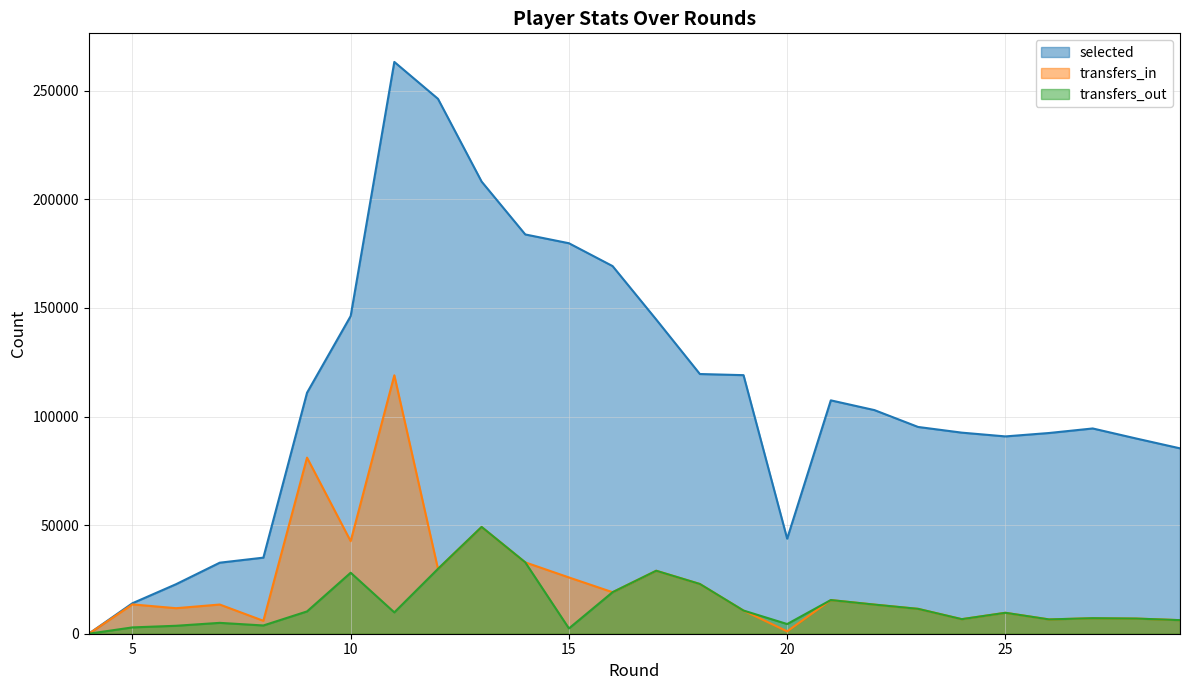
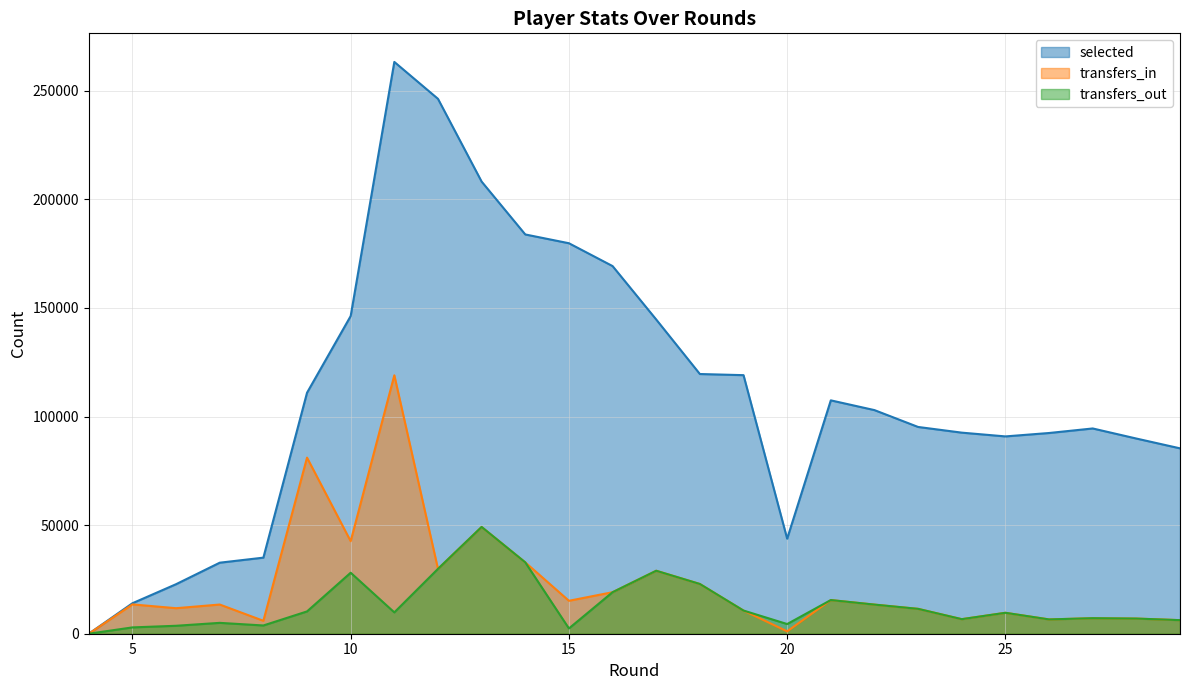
transfers_in, 15: 26000 -> 15000
